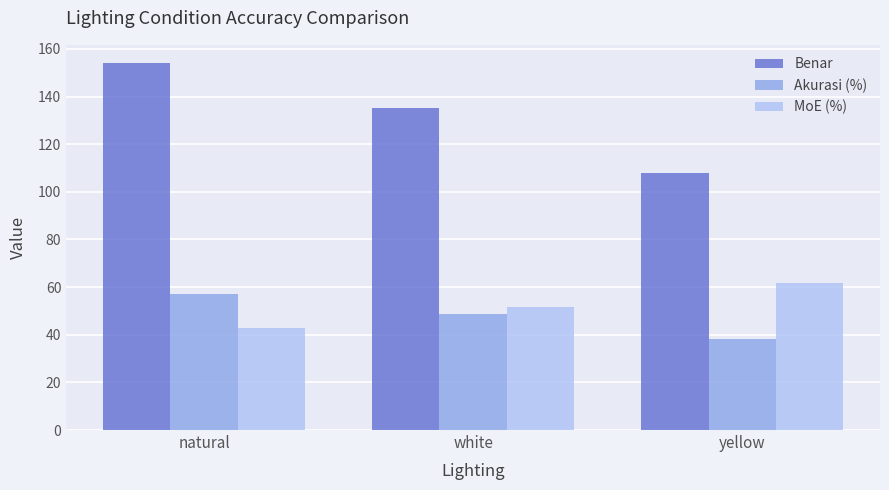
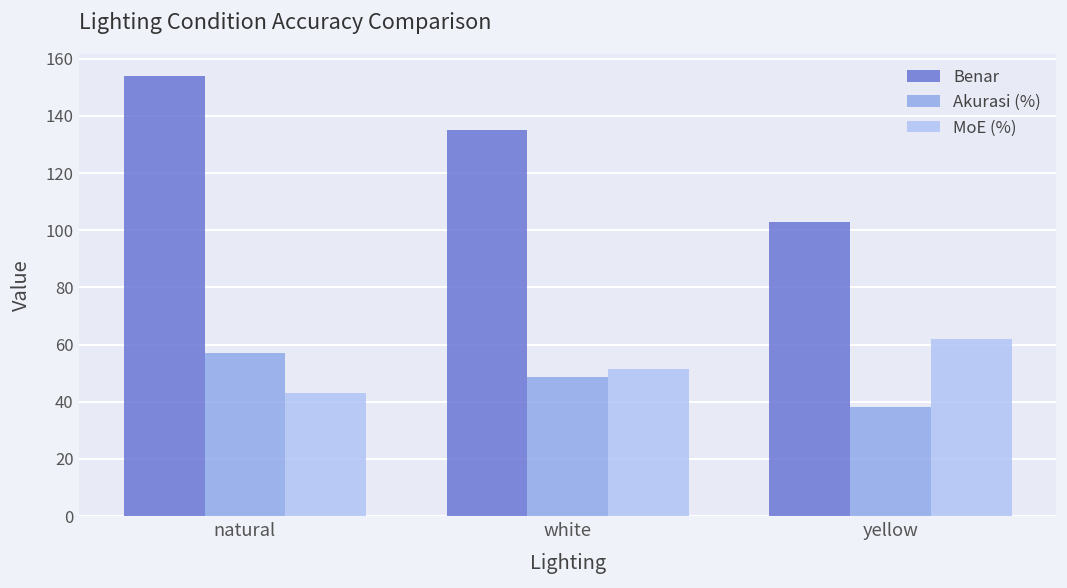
Benar, yellow: 108 -> 103
